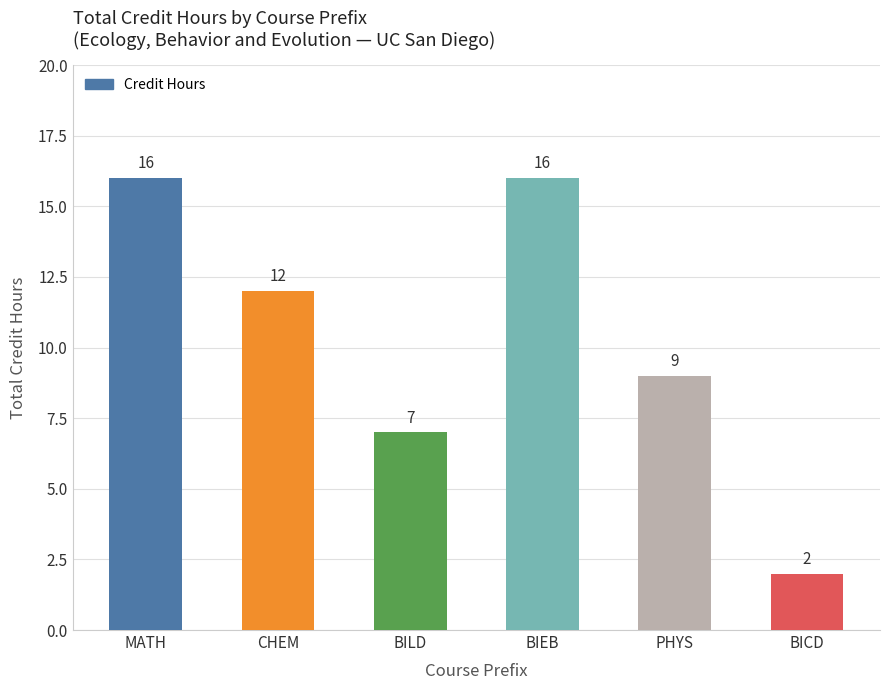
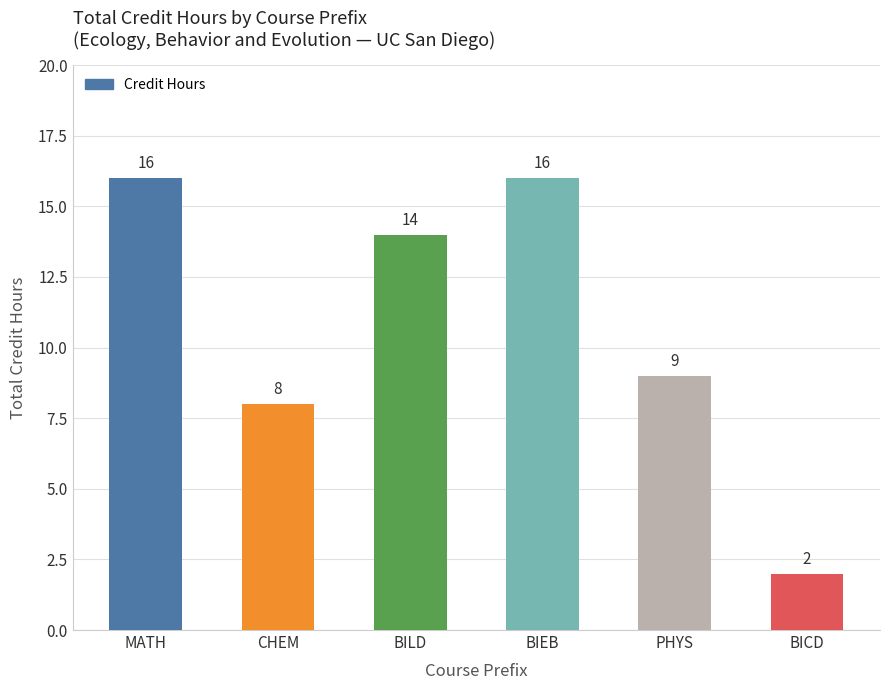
CHEM: 12 -> 8
BILD: 7 -> 14
